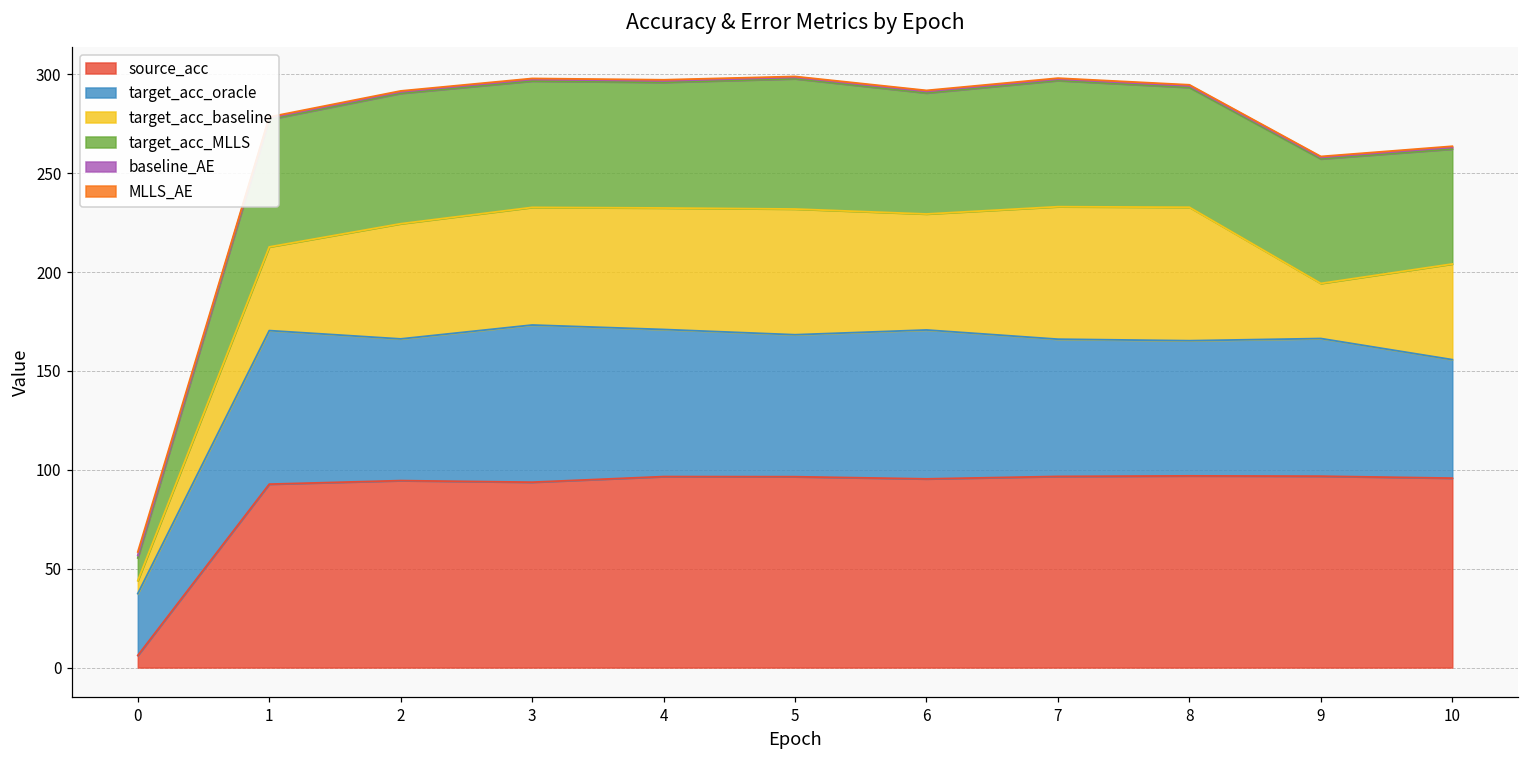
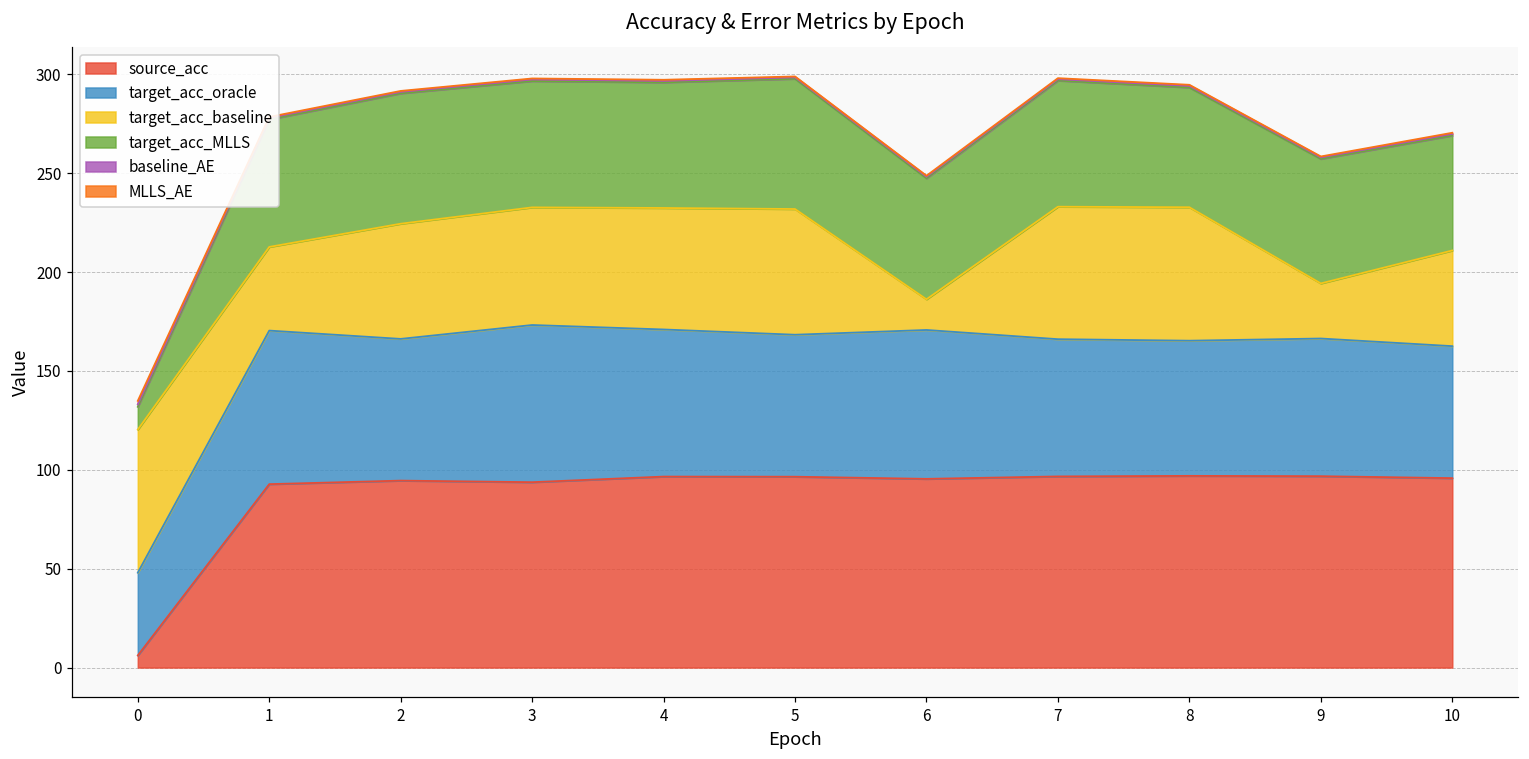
target_acc_oracle, 0: 31 -> 42
target_acc_baseline, 0: 7 -> 72
target_acc_baseline, 6: 59 -> 16
target_acc_oracle, 10: 60 -> 67
